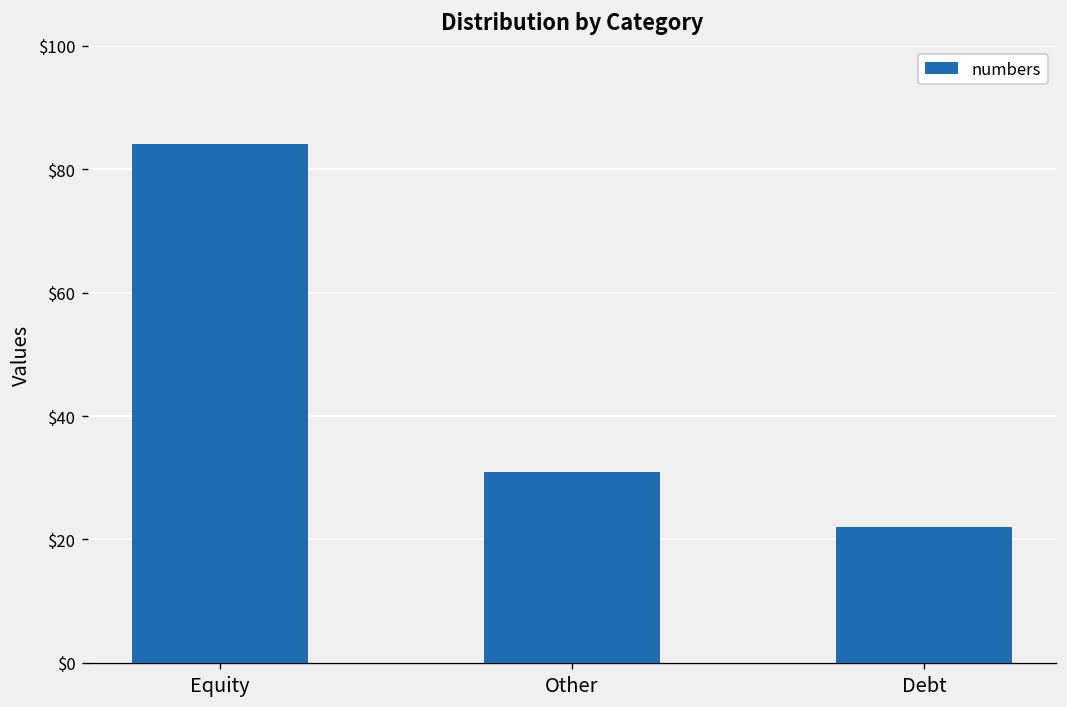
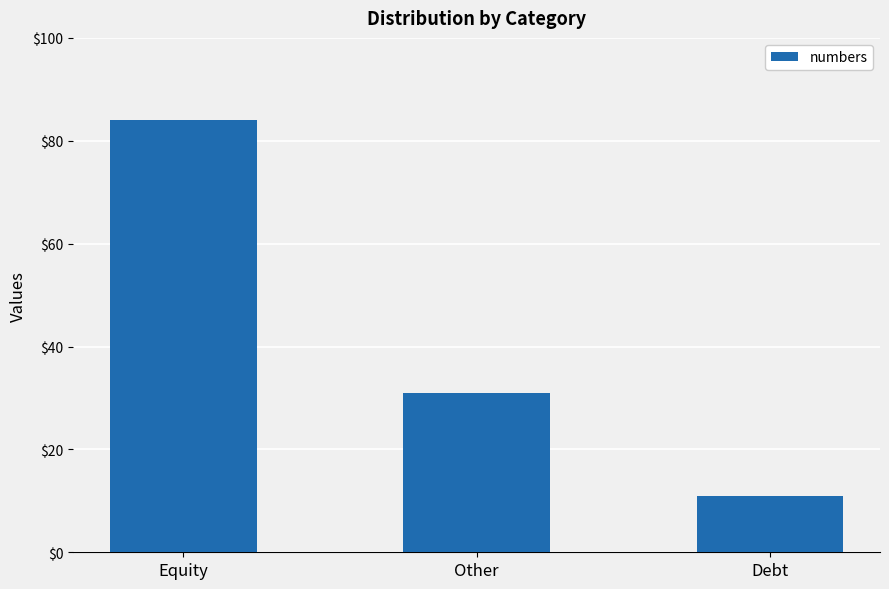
Debt: $22 -> $11
